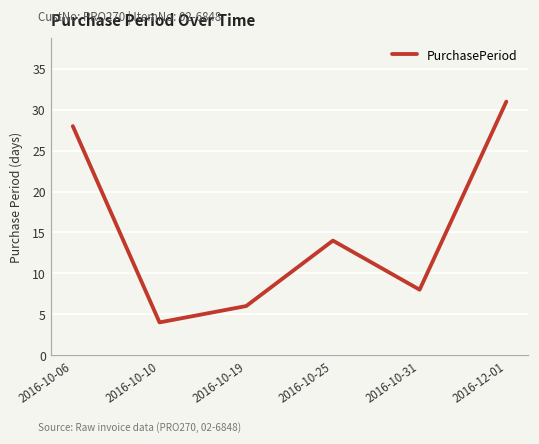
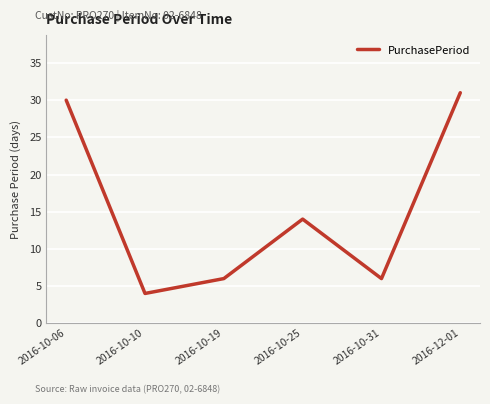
2016-10-06: 28 -> 30
2016-10-31: 8 -> 6
